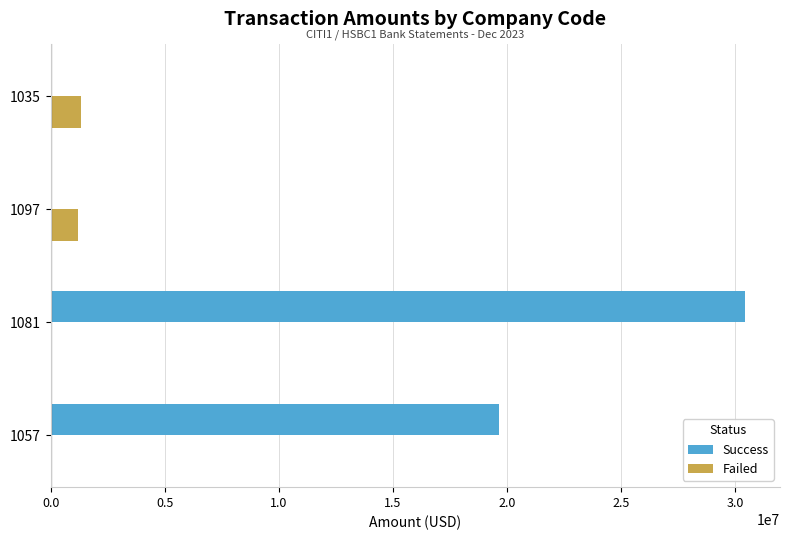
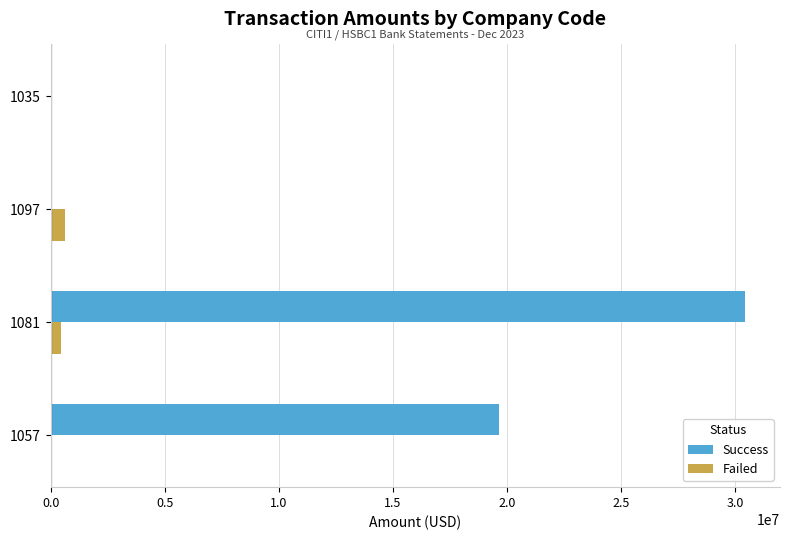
Failed, 1035: 1300000 -> 0
Failed, 1097: 1200000 -> 600000
Failed, 1081: 0 -> 400000
